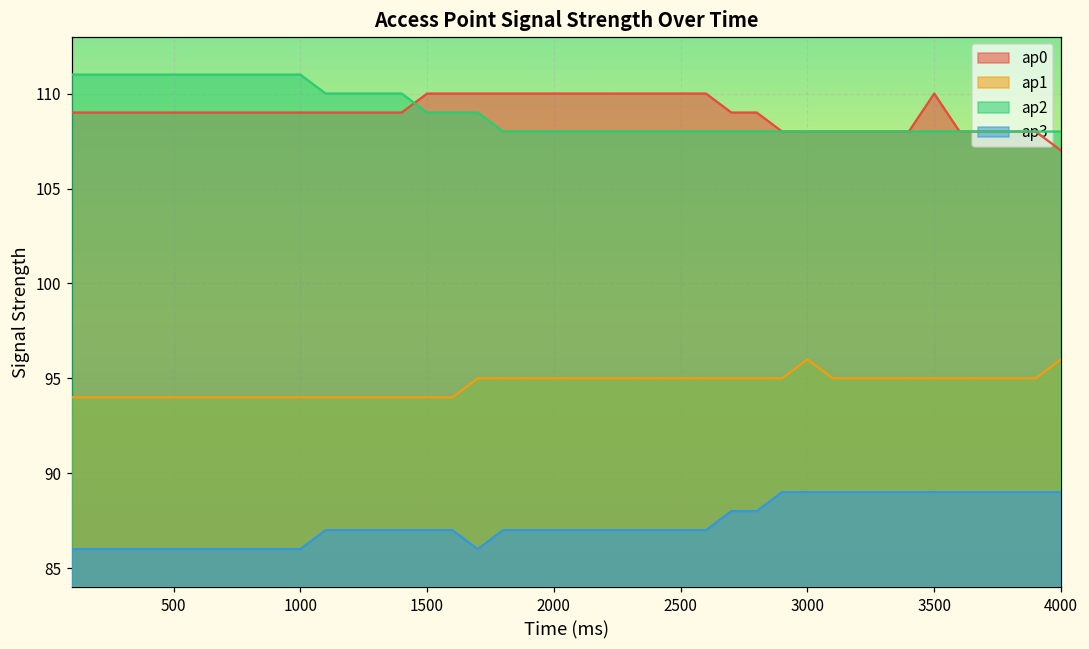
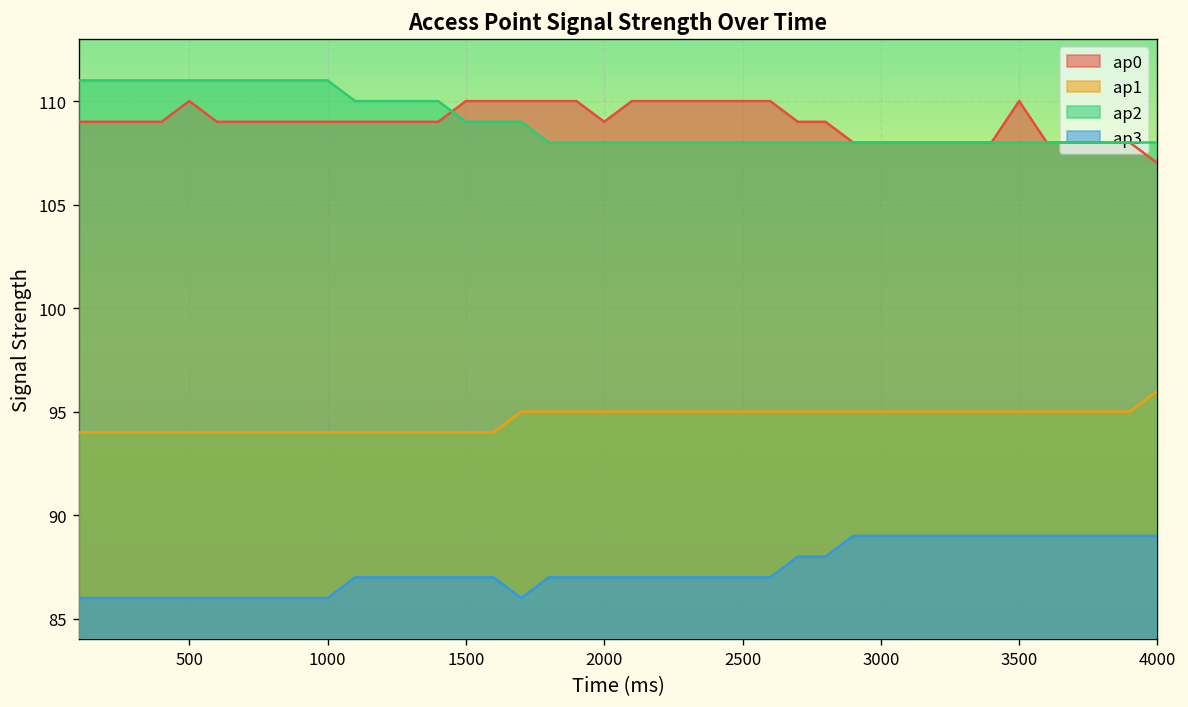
ap0, 500: 109 -> 110
ap0, 2000: 110 -> 109
ap1, 3000: 96 -> 95
